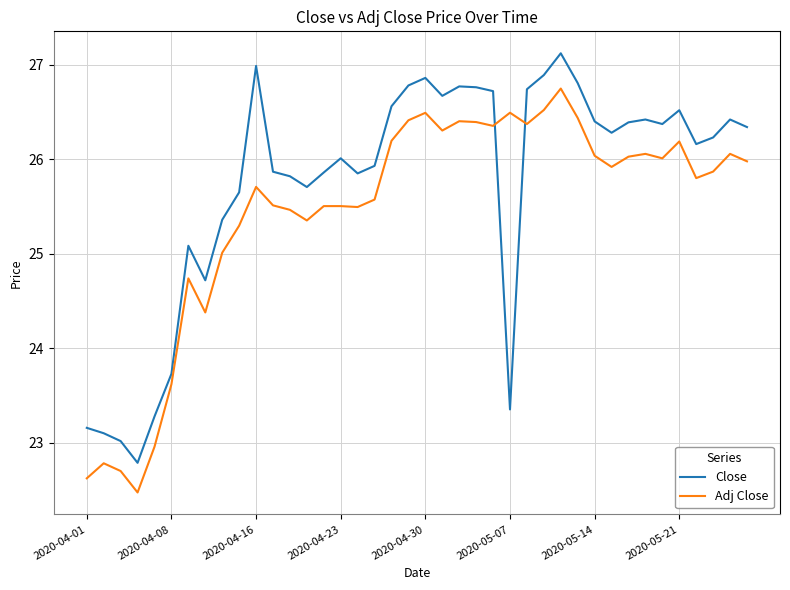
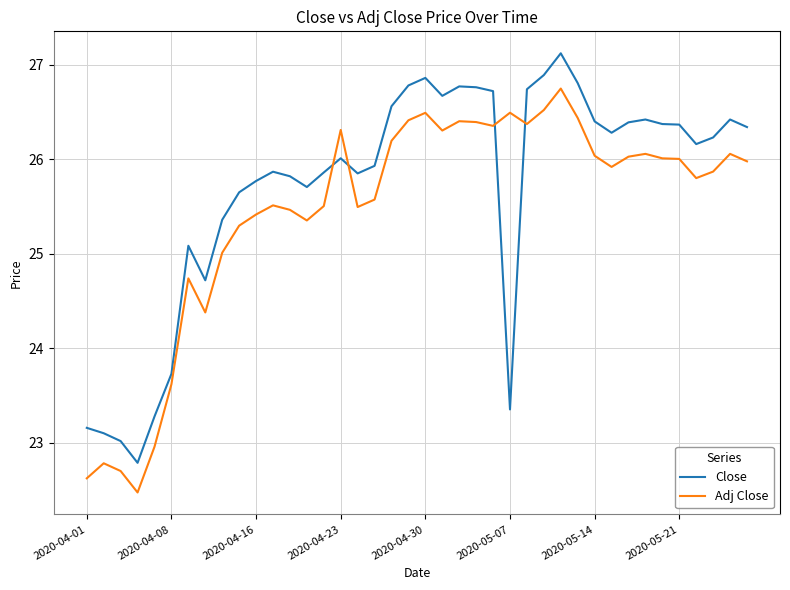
Close, 2020-04-16: 27.0 -> 25.8
Adj Close, 2020-04-16: 25.7 -> 25.4
Adj Close, 2020-04-23: 25.5 -> 26.3
Close, 2020-05-21: 26.5 -> 26.4
Adj Close, 2020-05-21: 26.2 -> 26.0
